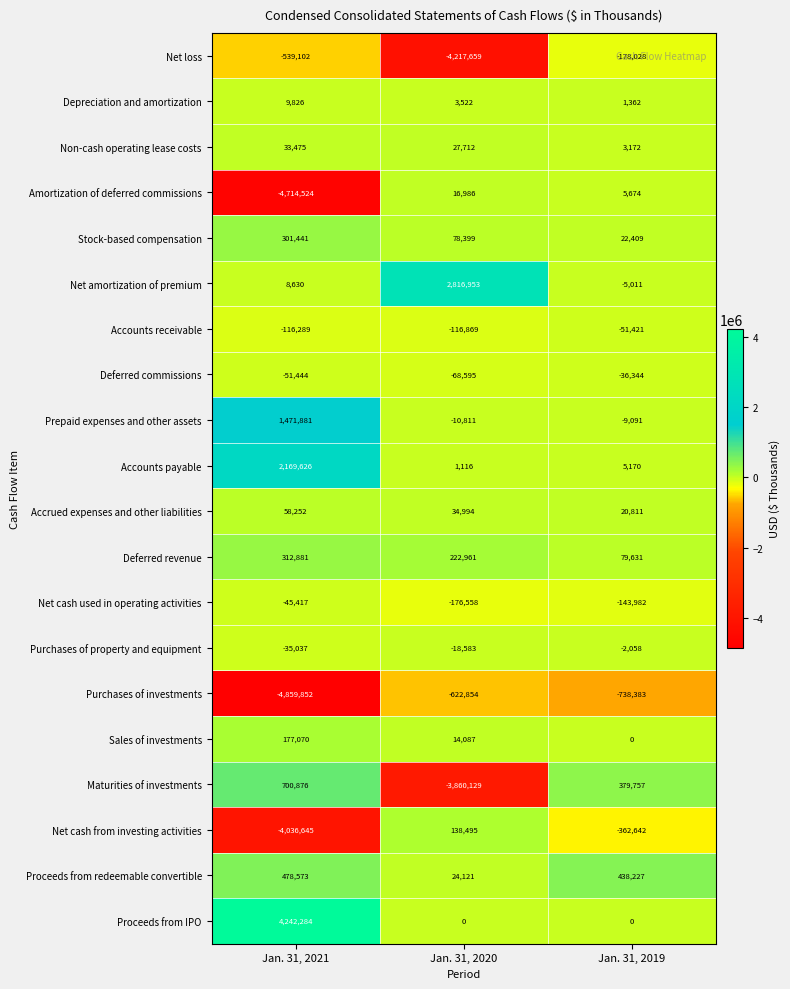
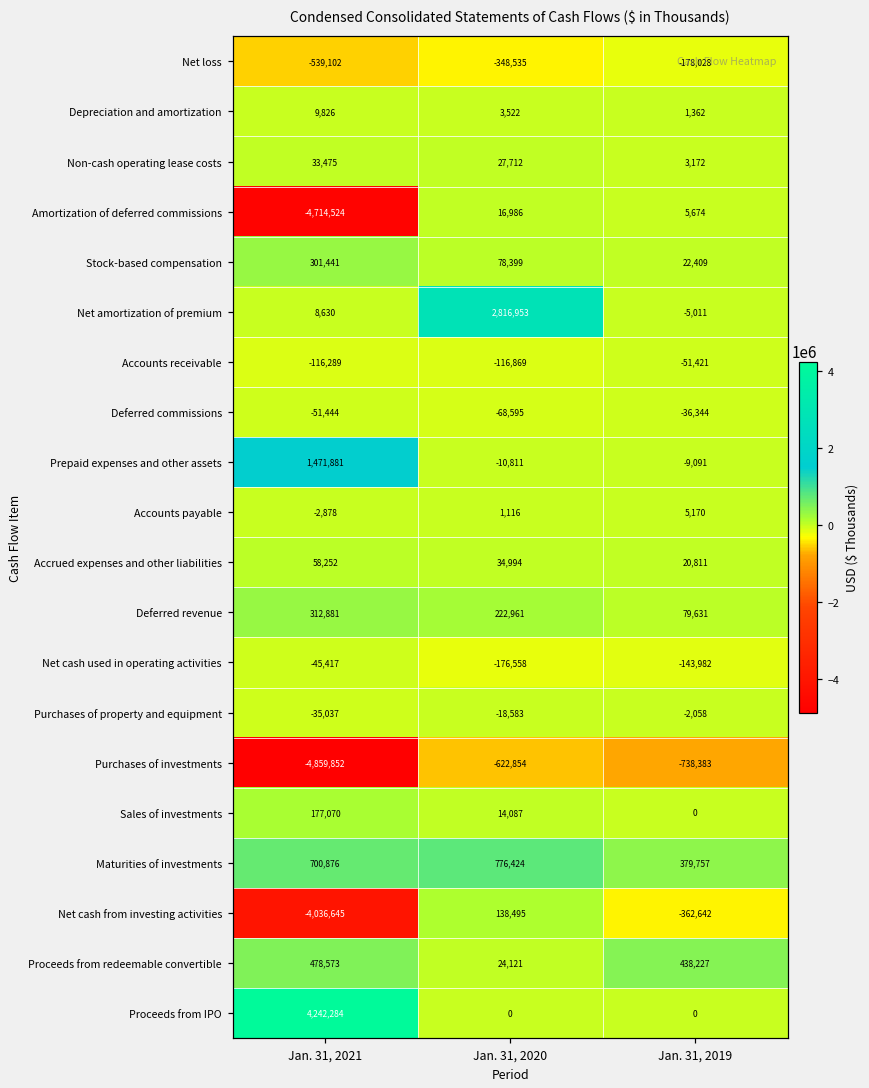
Net loss, Jan. 31, 2020: -4,217,659 -> -348,535
Accounts payable, Jan. 31, 2021: 2,169,626 -> -2,878
Maturities of investments, Jan. 31, 2020: -3,860,129 -> 776,424
